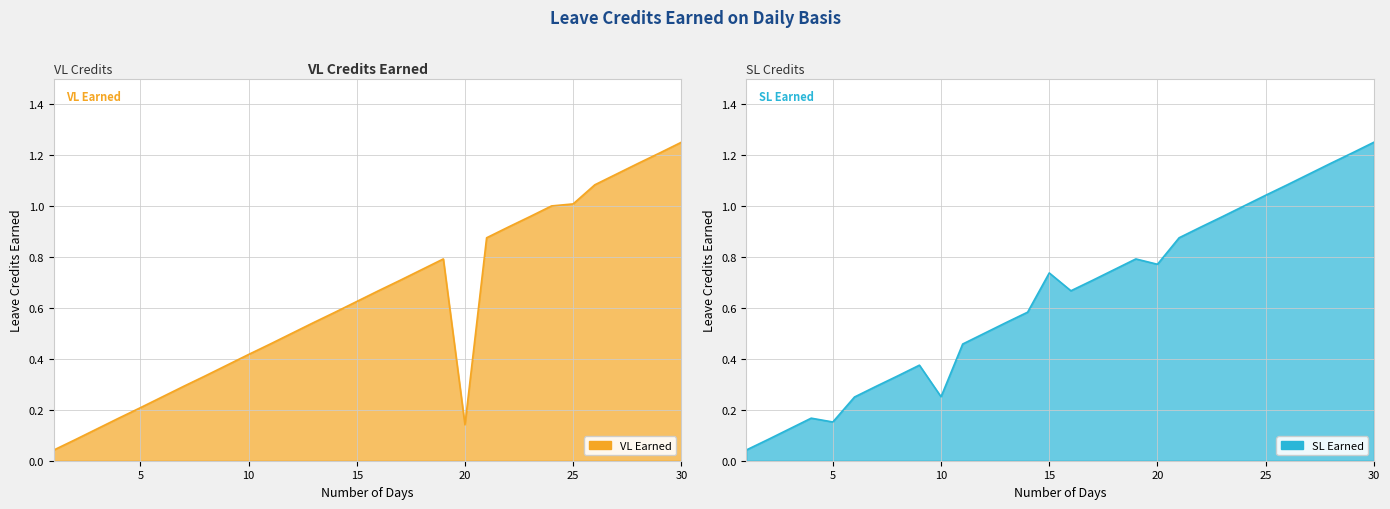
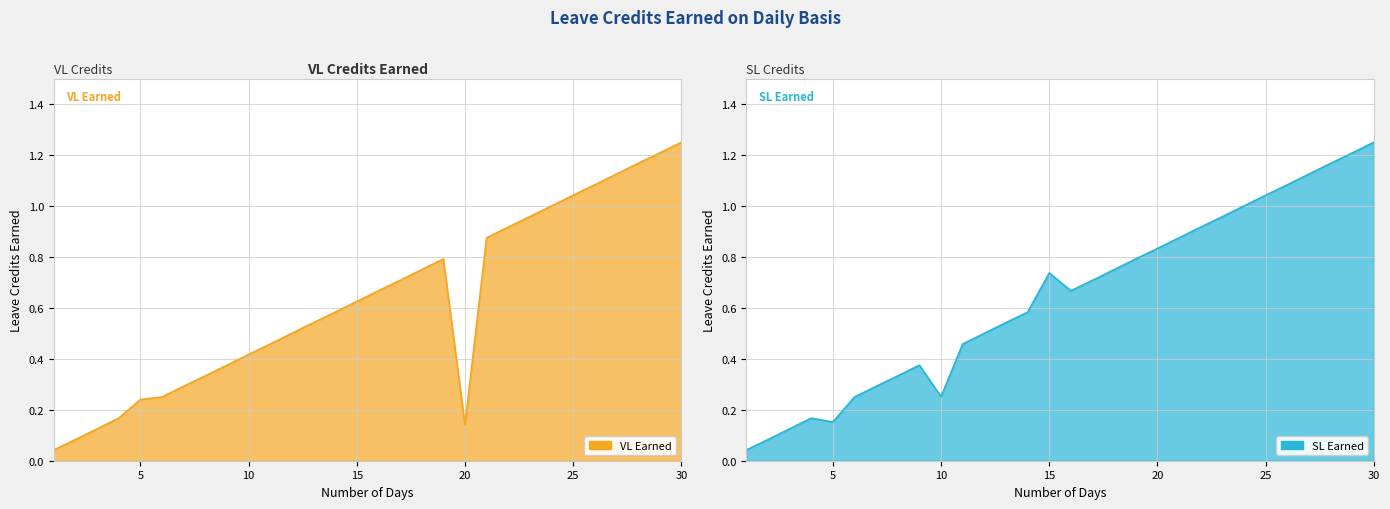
VL Credits Earned, 5: 0.21 -> 0.24
VL Credits Earned, 25: 1.01 -> 1.04
SL Credits, 20: 0.77 -> 0.83
